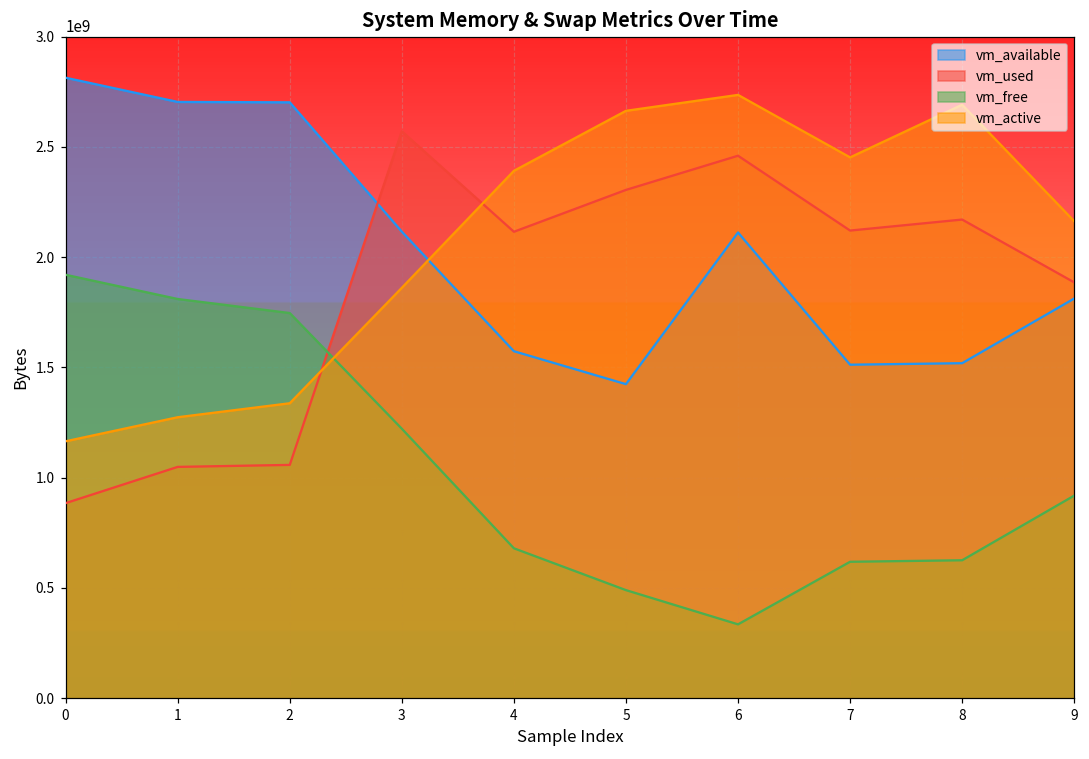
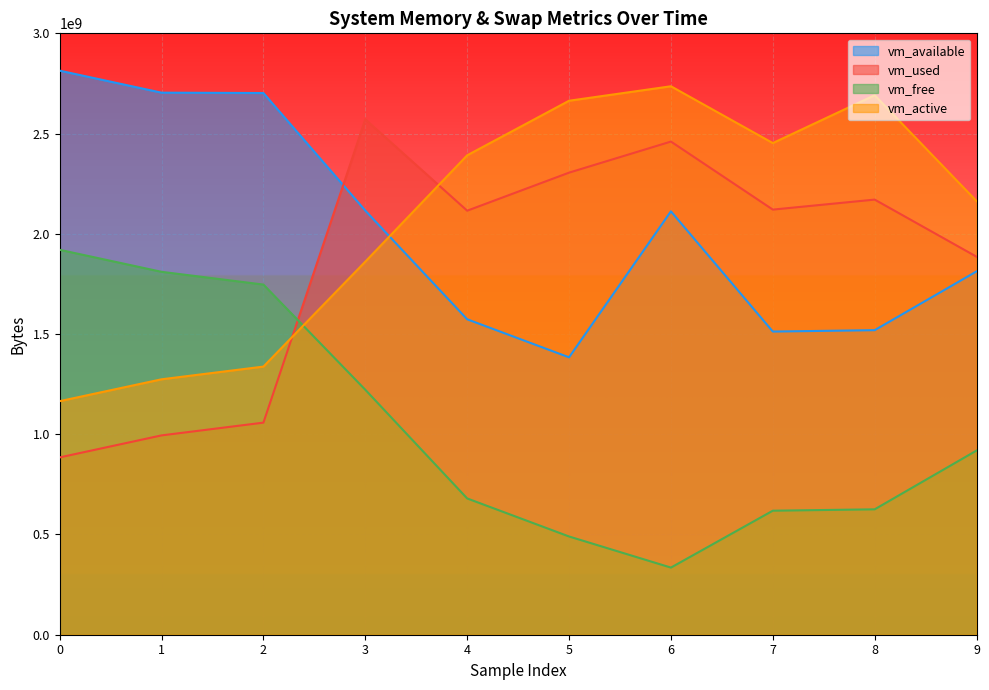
vm_used, 1: 1050000000 -> 990000000
vm_available, 5: 1420000000 -> 1380000000
